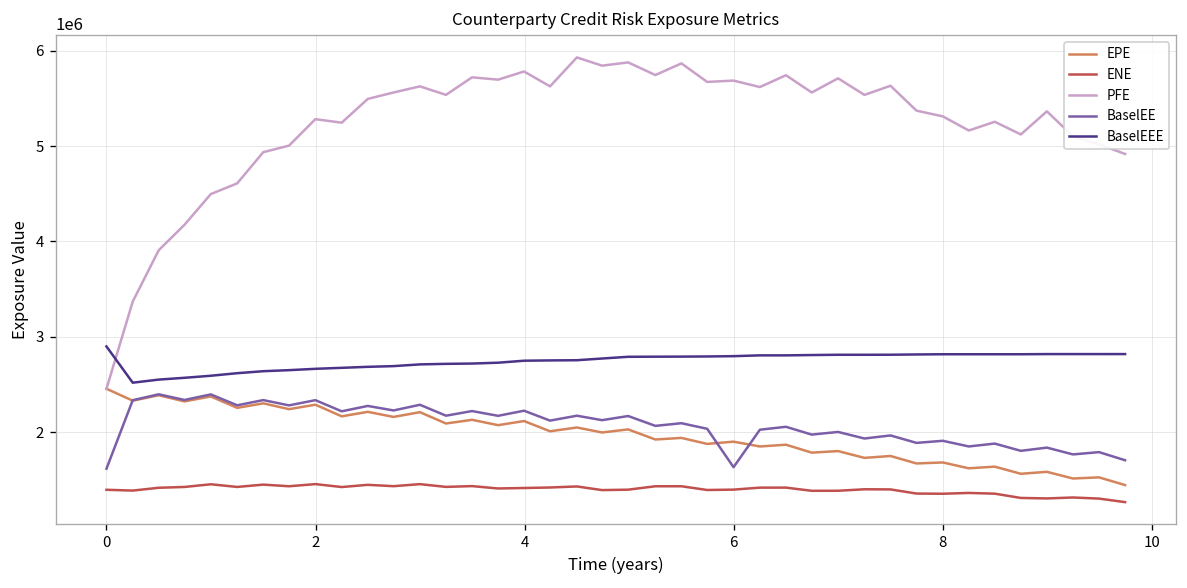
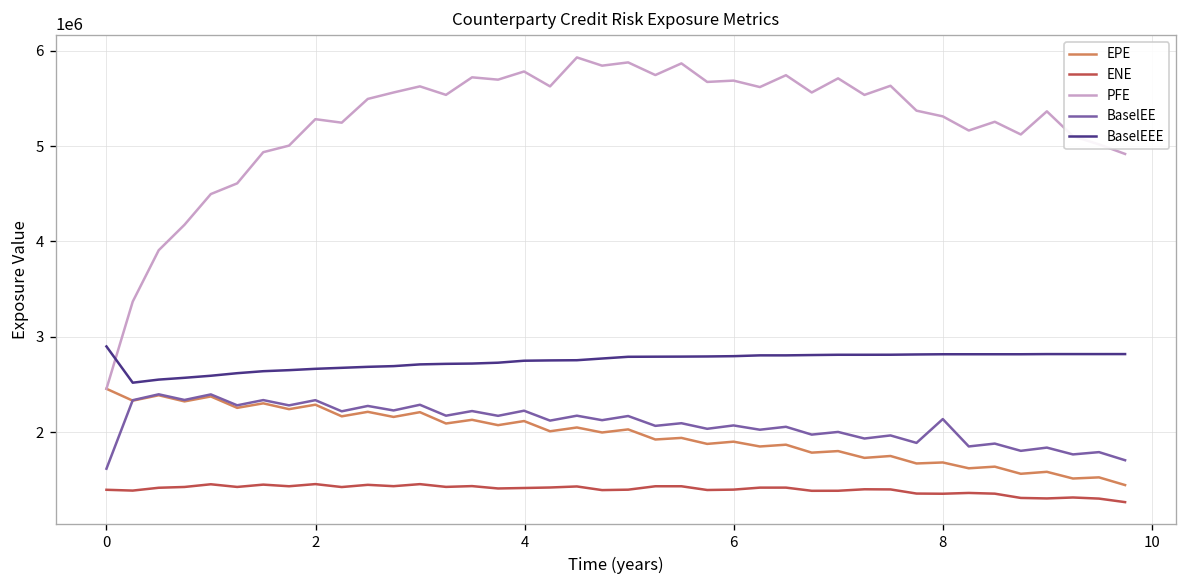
BaselEE, 6: 1600000 -> 2100000
BaselEE, 8: 1900000 -> 2100000
